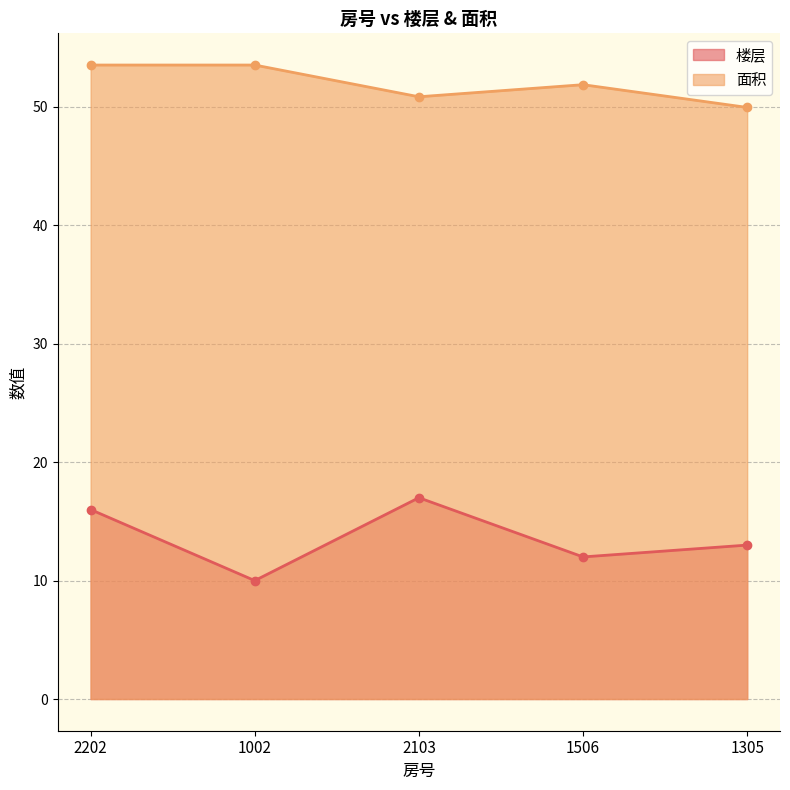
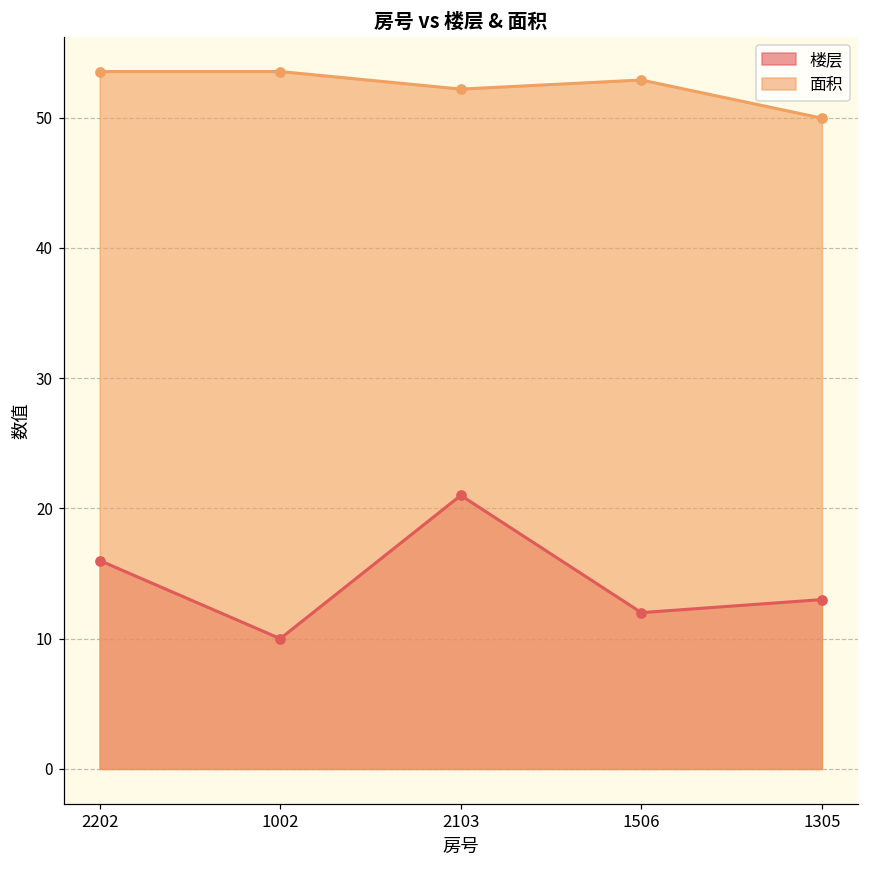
楼层, 2103: 17 -> 21
面积, 2103: 50.9 -> 52.2
面积, 1506: 51.9 -> 52.9
